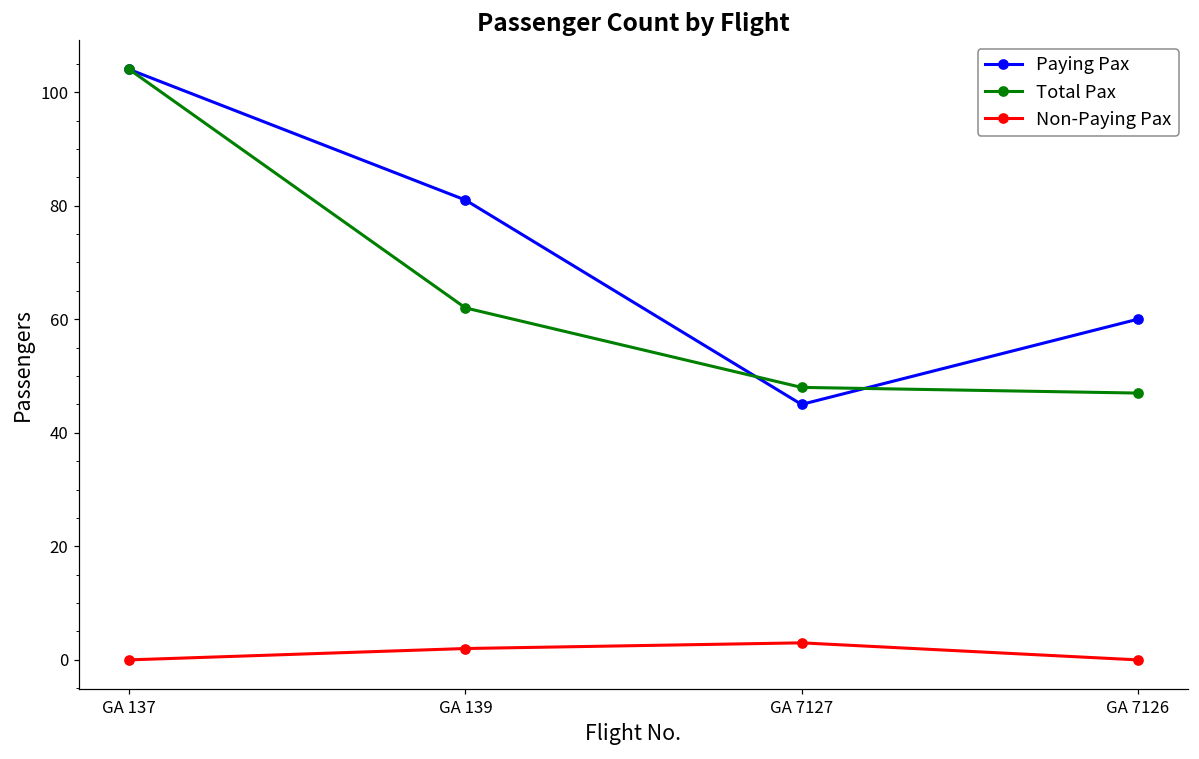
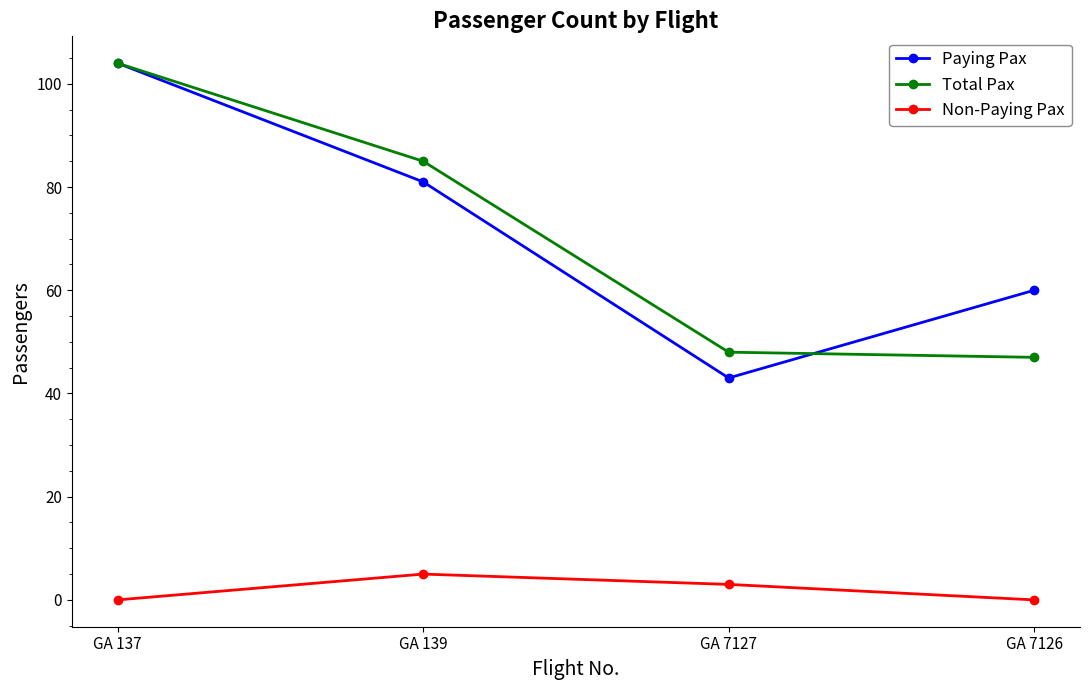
Total Pax, GA 139: 62 -> 85
Non-Paying Pax, GA 139: 2 -> 5
Paying Pax, GA 7127: 45 -> 43
